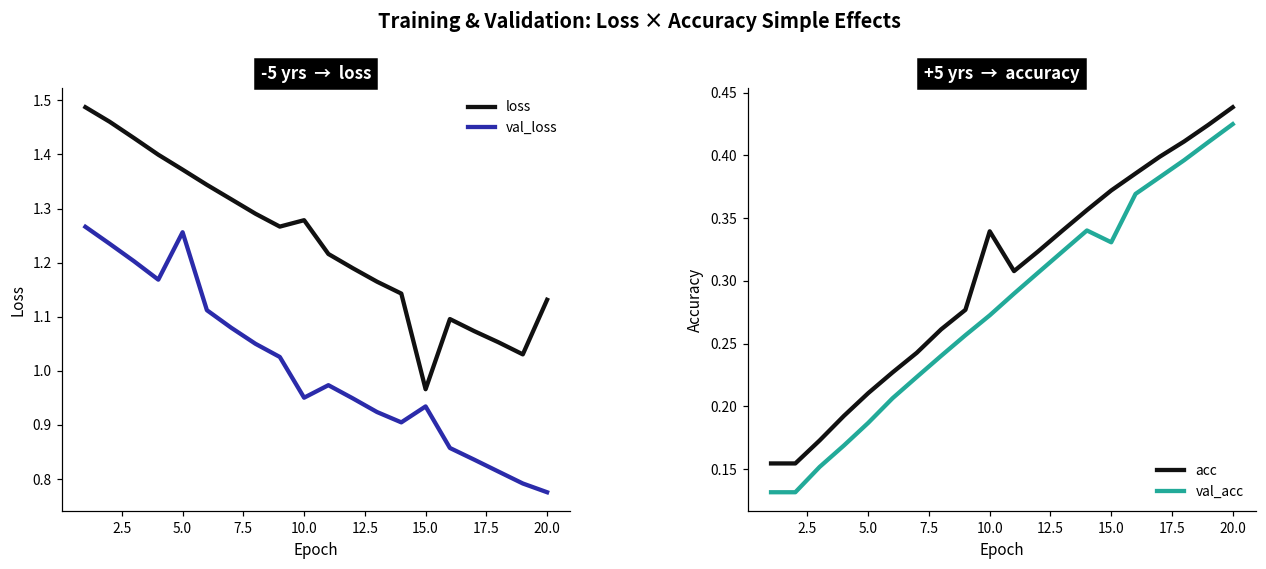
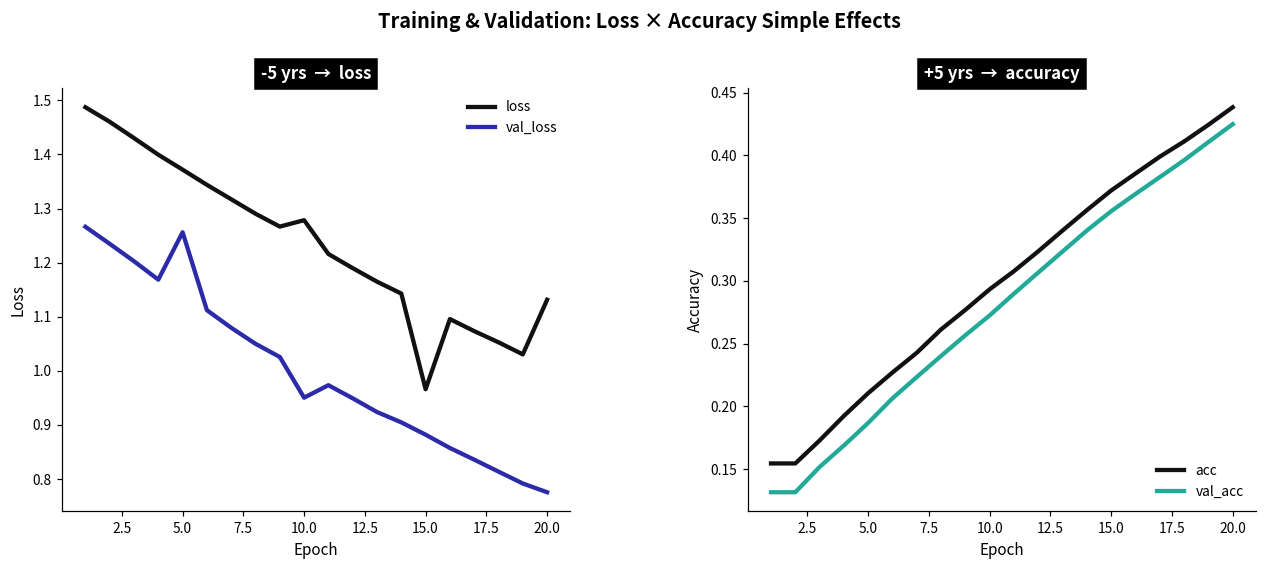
-5 yrs → loss, val_loss, 15.0: 0.93 -> 0.88
+5 yrs → accuracy, acc, 10.0: 0.340 -> 0.293
+5 yrs → accuracy, val_acc, 15.0: 0.331 -> 0.356
